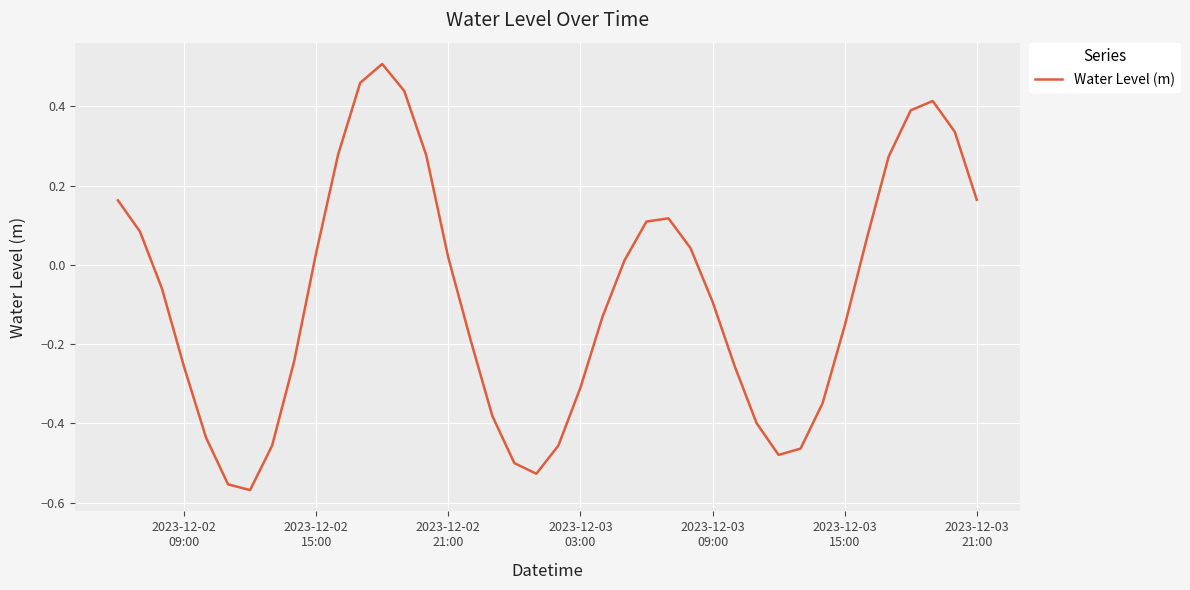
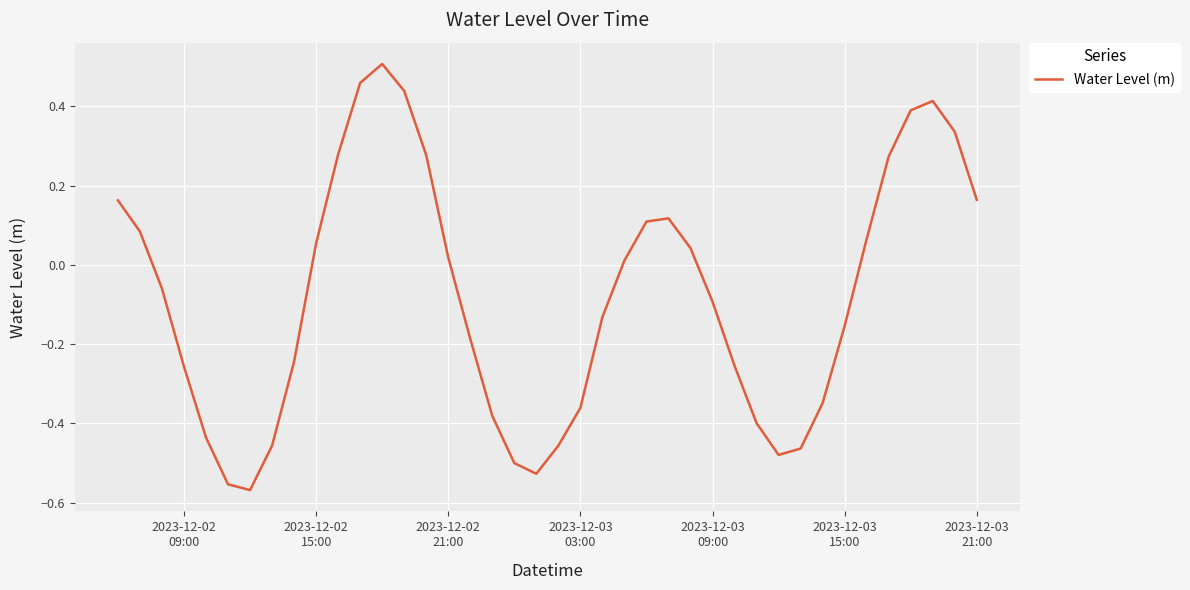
2023-12-02 15:00: 0.03 -> 0.05
2023-12-03 03:00: -0.31 -> -0.36
